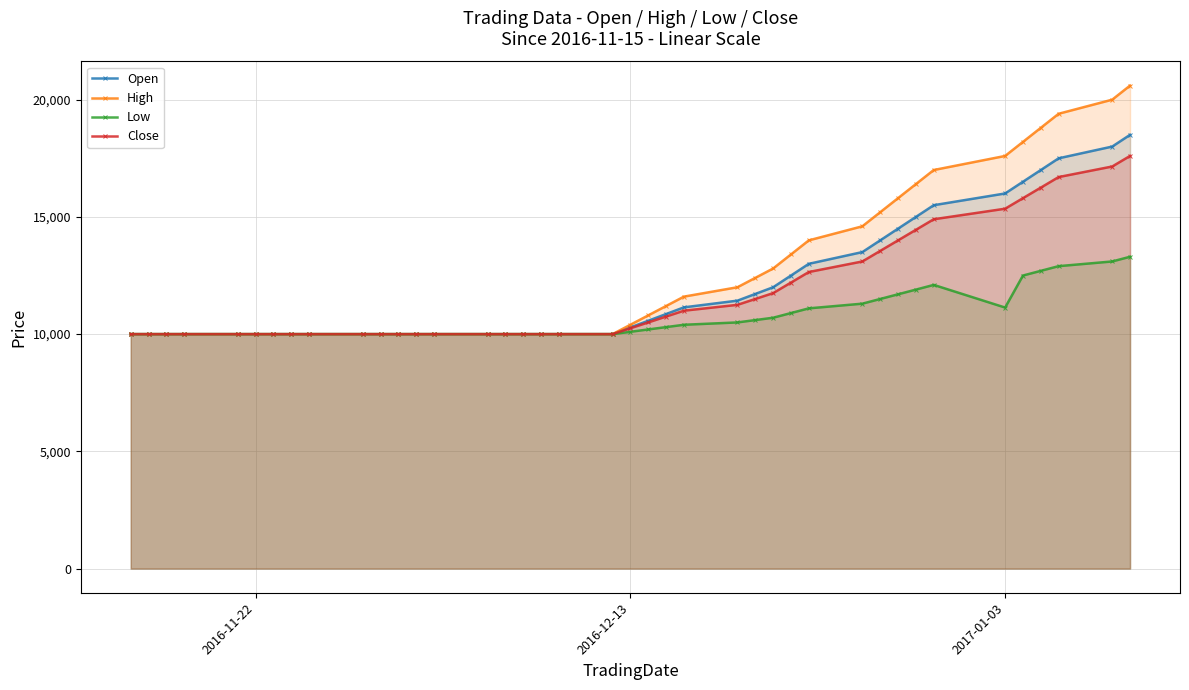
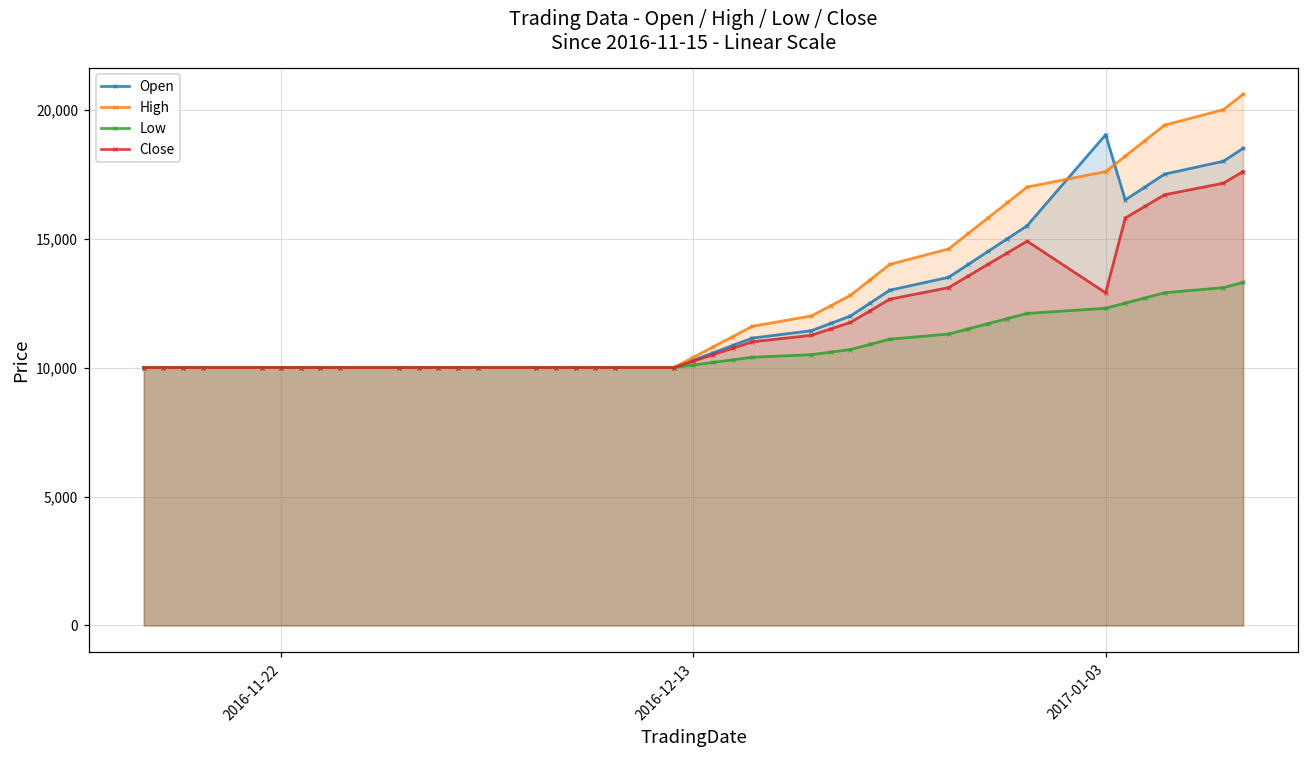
Open, 2017-01-03: 16,000 -> 19,000
Low, 2017-01-03: 11,100 -> 12,300
Close, 2017-01-03: 15,400 -> 12,900
